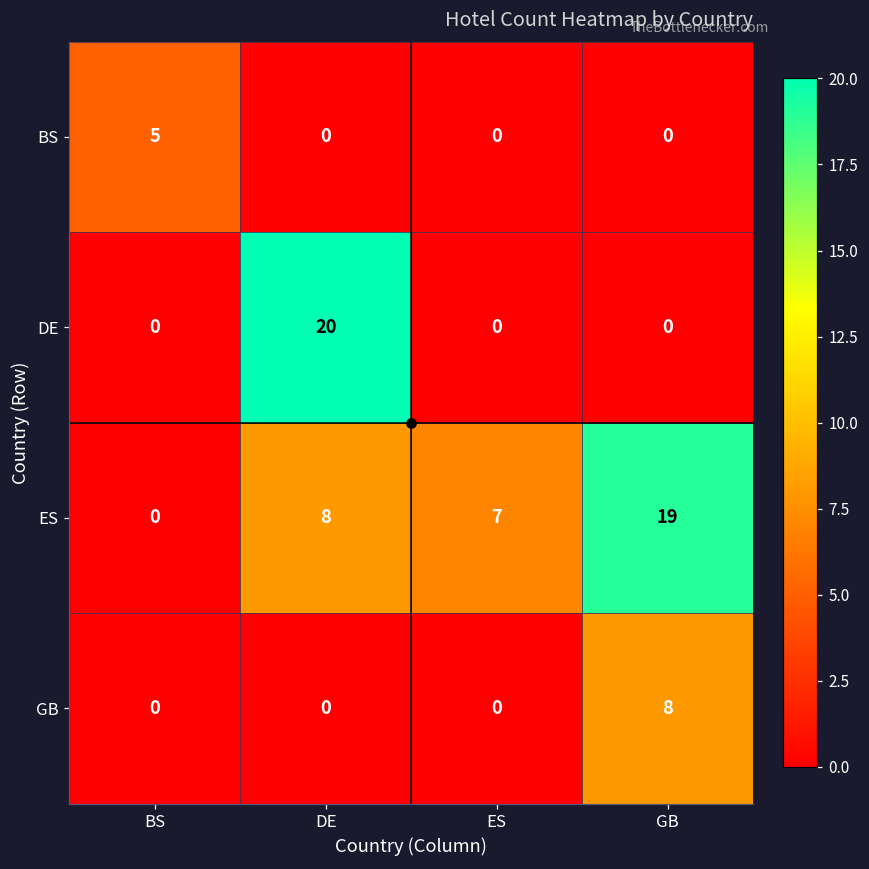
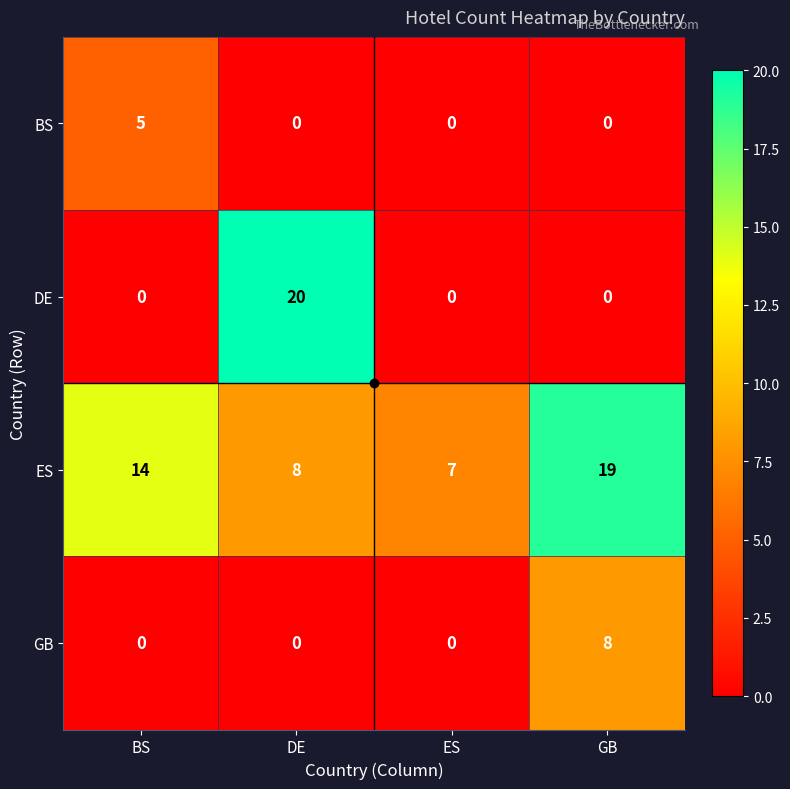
ES, BS: 0 -> 14
